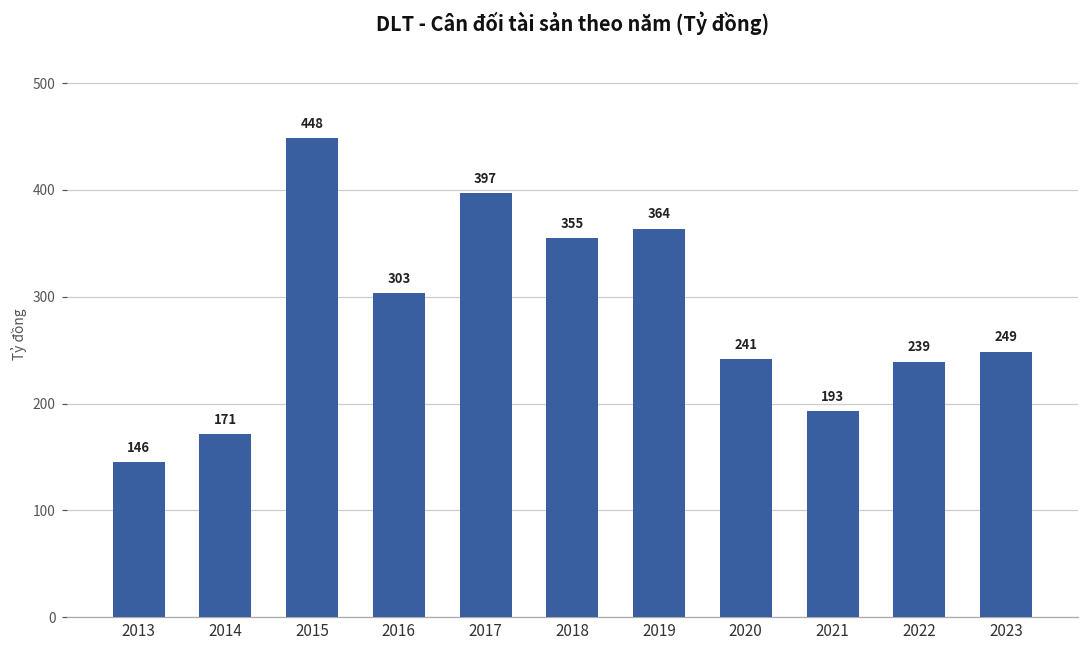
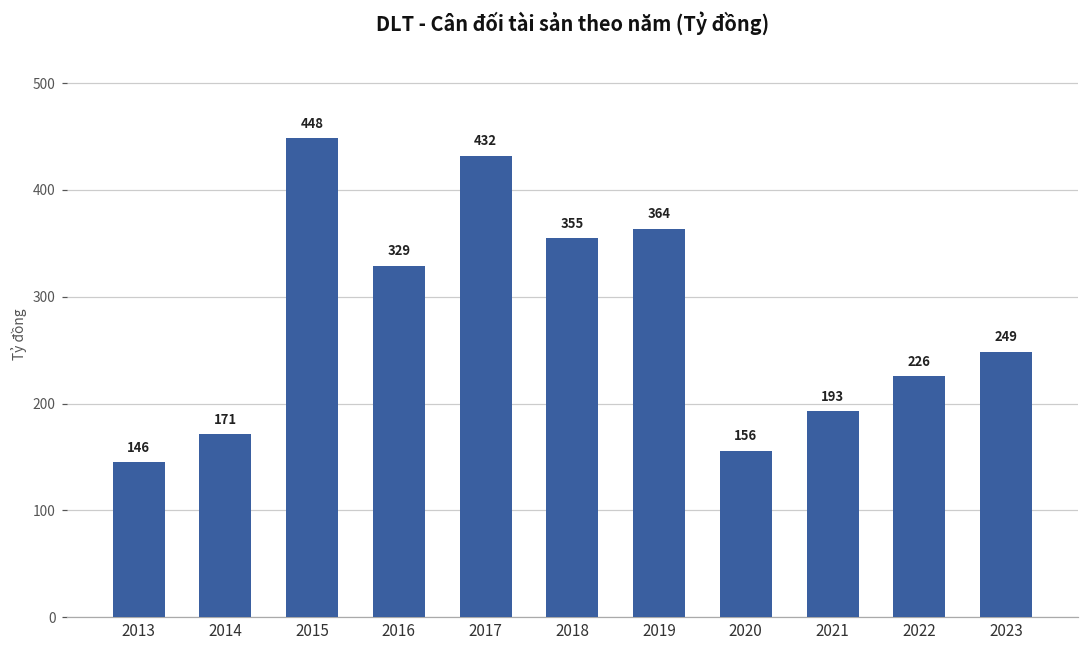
2016: 303 -> 329
2017: 397 -> 432
2020: 241 -> 156
2022: 239 -> 226
